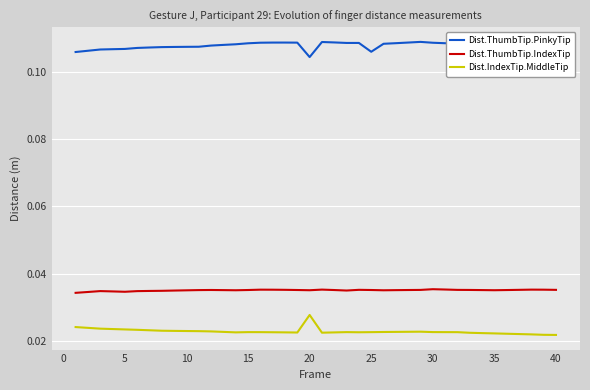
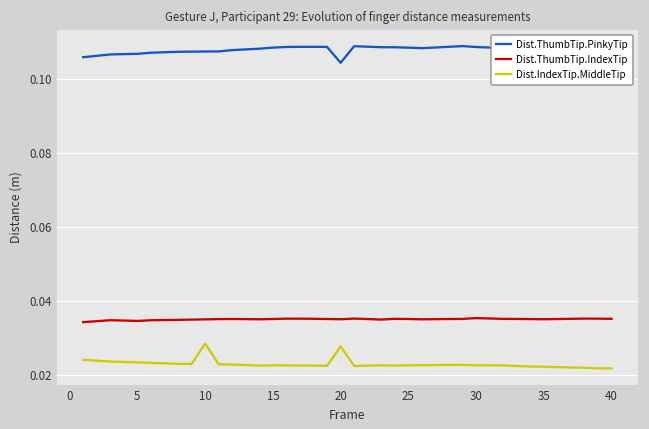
Dist.IndexTip.MiddleTip, 10: 0.023 -> 0.029
Dist.ThumbTip.PinkyTip, 25: 0.106 -> 0.108
